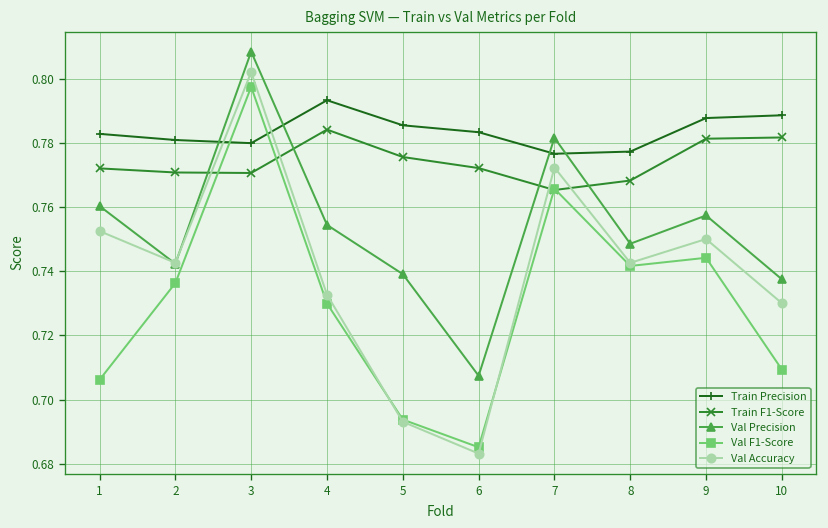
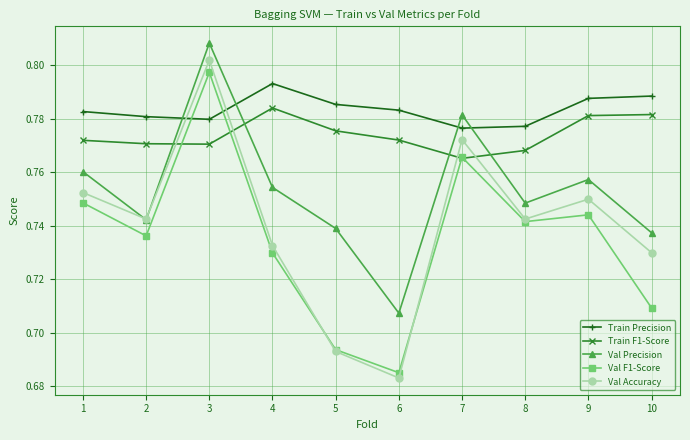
Val F1-Score, 1: 0.706 -> 0.749
